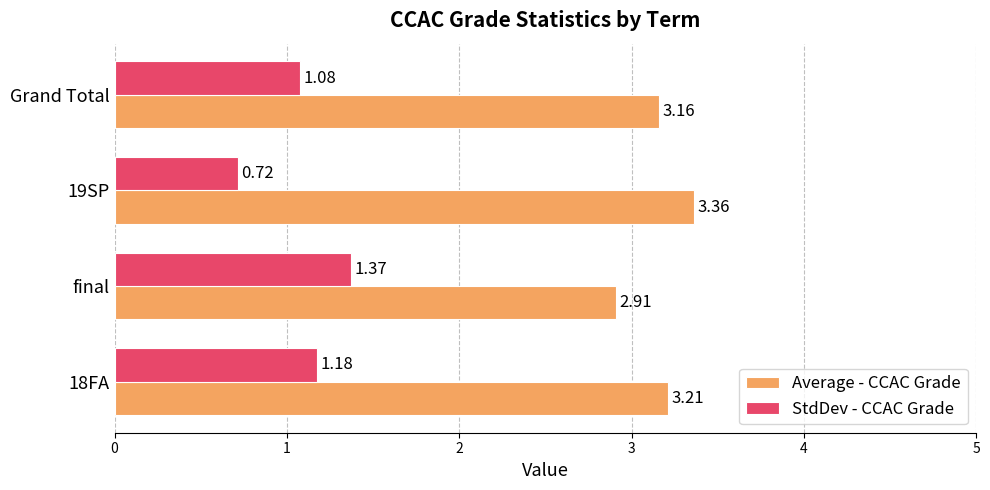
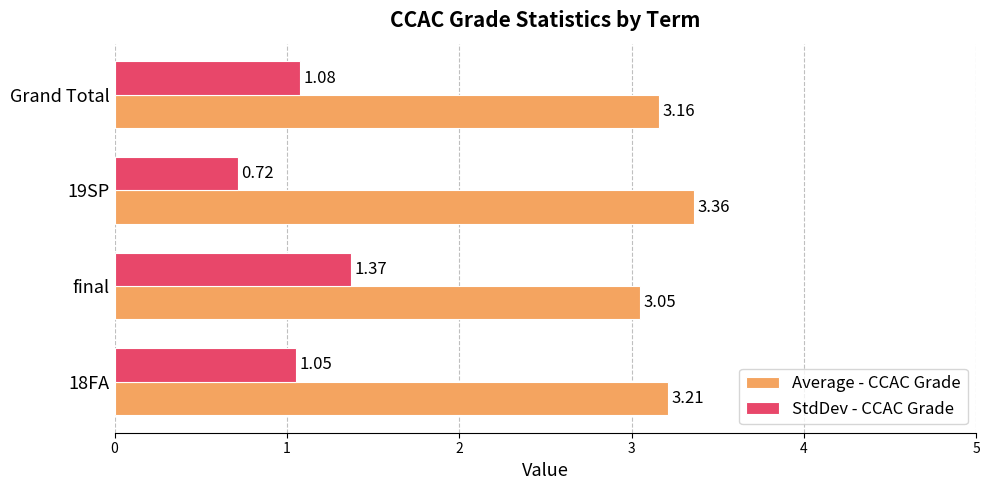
Average - CCAC Grade, final: 2.91 -> 3.05
StdDev - CCAC Grade, 18FA: 1.18 -> 1.05
